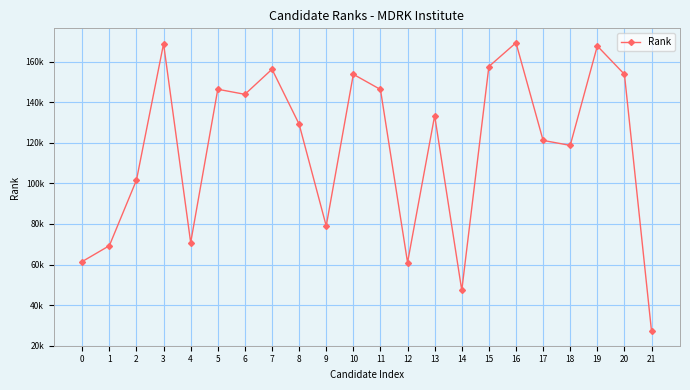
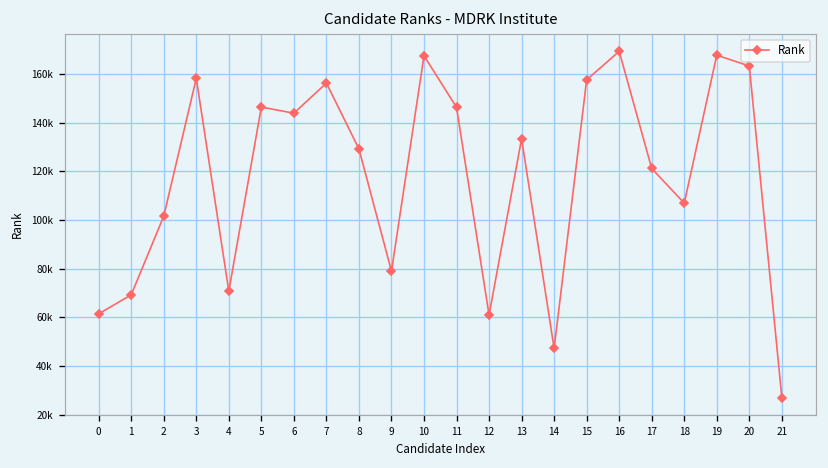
3: 169000 -> 158000
10: 154000 -> 168000
18: 119000 -> 107000
20: 154000 -> 163000
